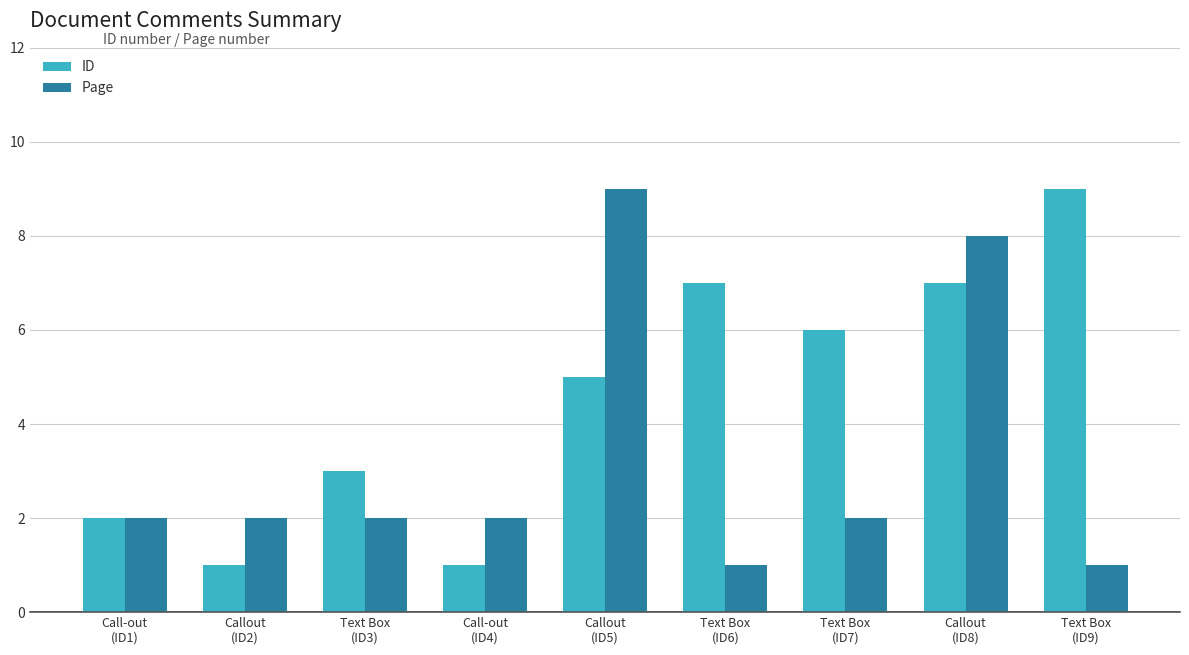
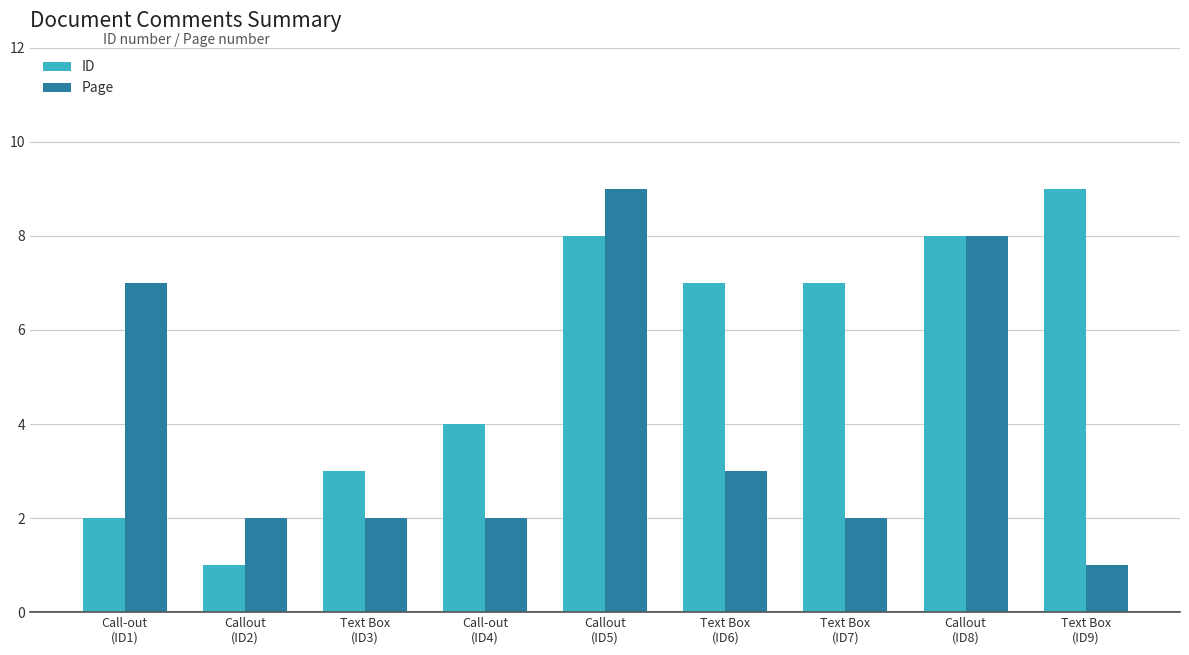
Page, Call-out (ID1): 2 -> 7
ID, Call-out (ID4): 1 -> 4
ID, Callout (ID5): 5 -> 8
Page, Text Box (ID6): 1 -> 3
ID, Text Box (ID7): 6 -> 7
ID, Callout (ID8): 7 -> 8
